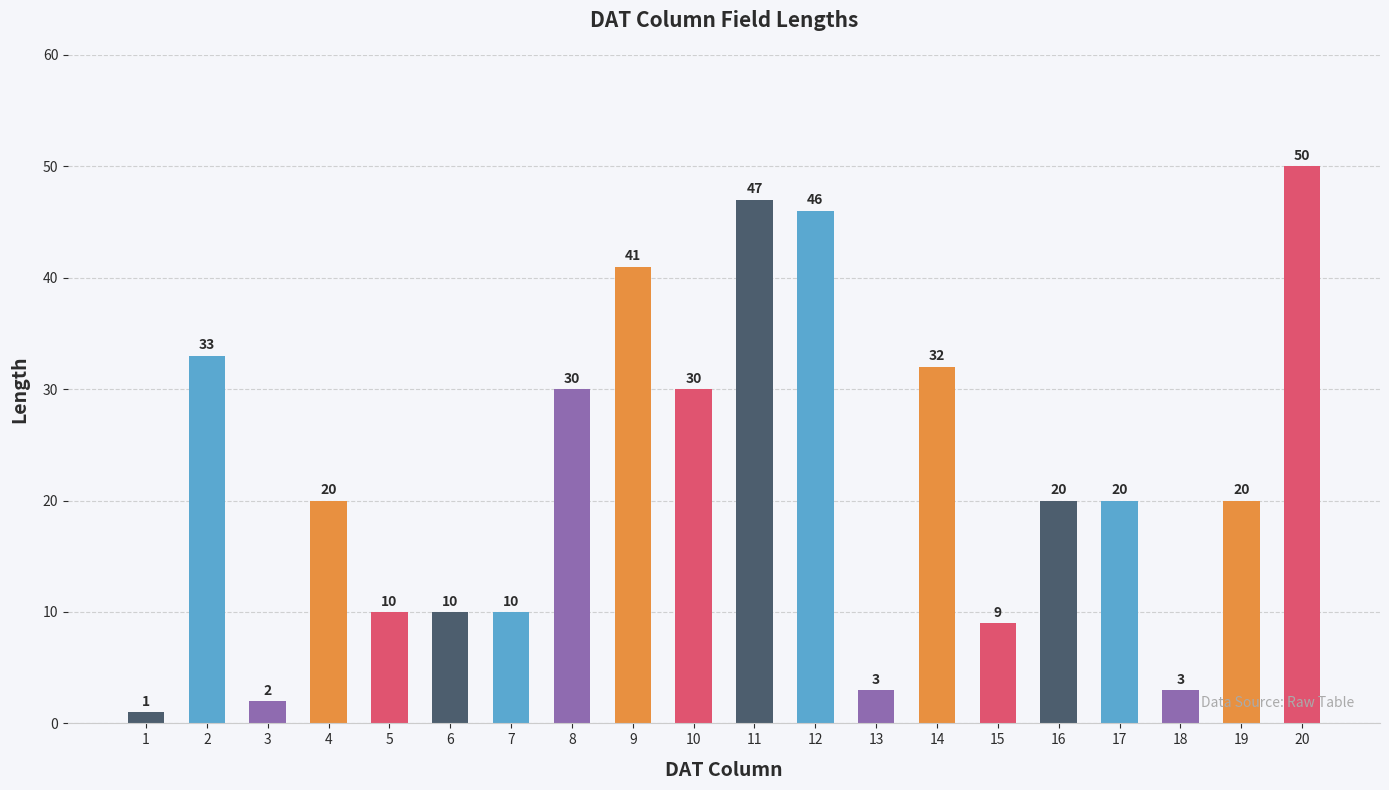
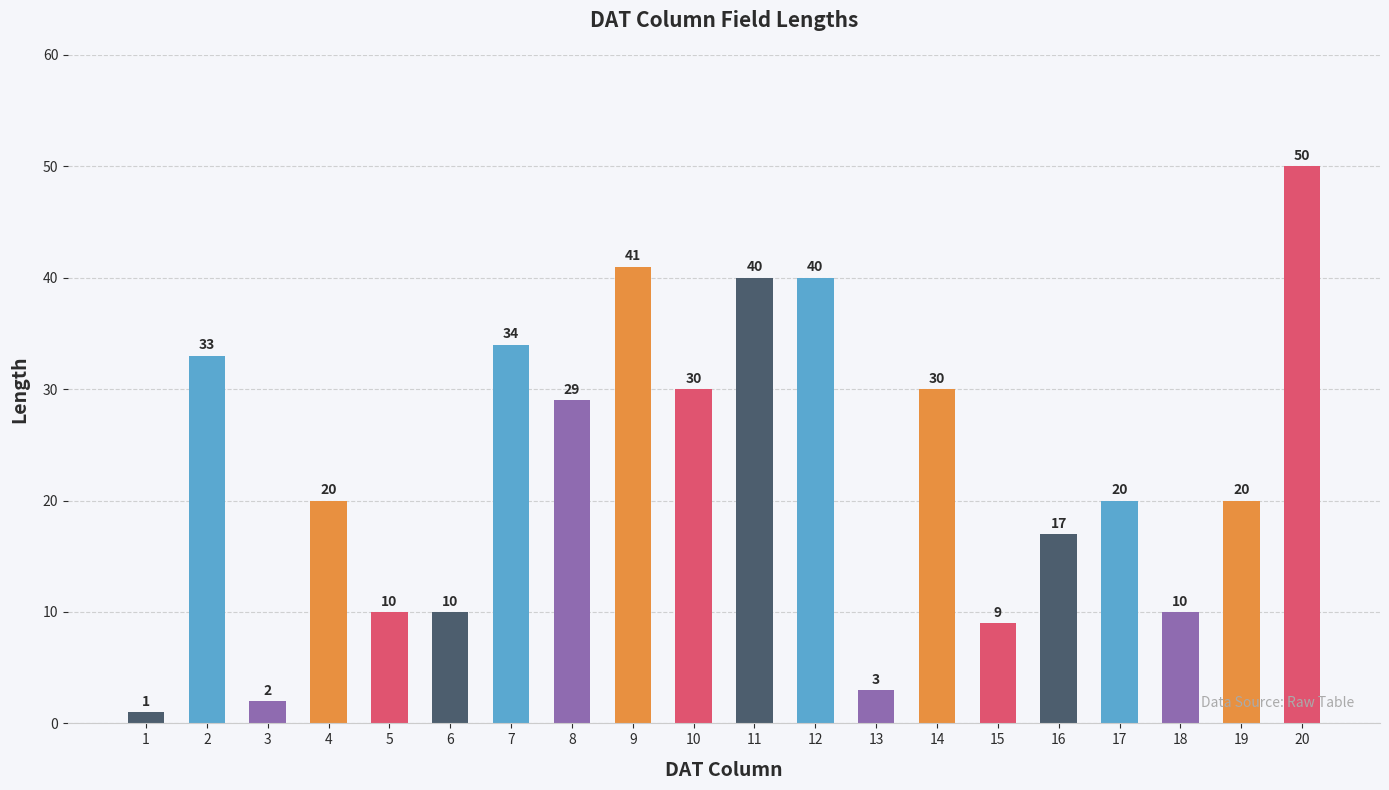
7: 10 -> 34
8: 30 -> 29
11: 47 -> 40
12: 46 -> 40
14: 32 -> 30
16: 20 -> 17
18: 3 -> 10
